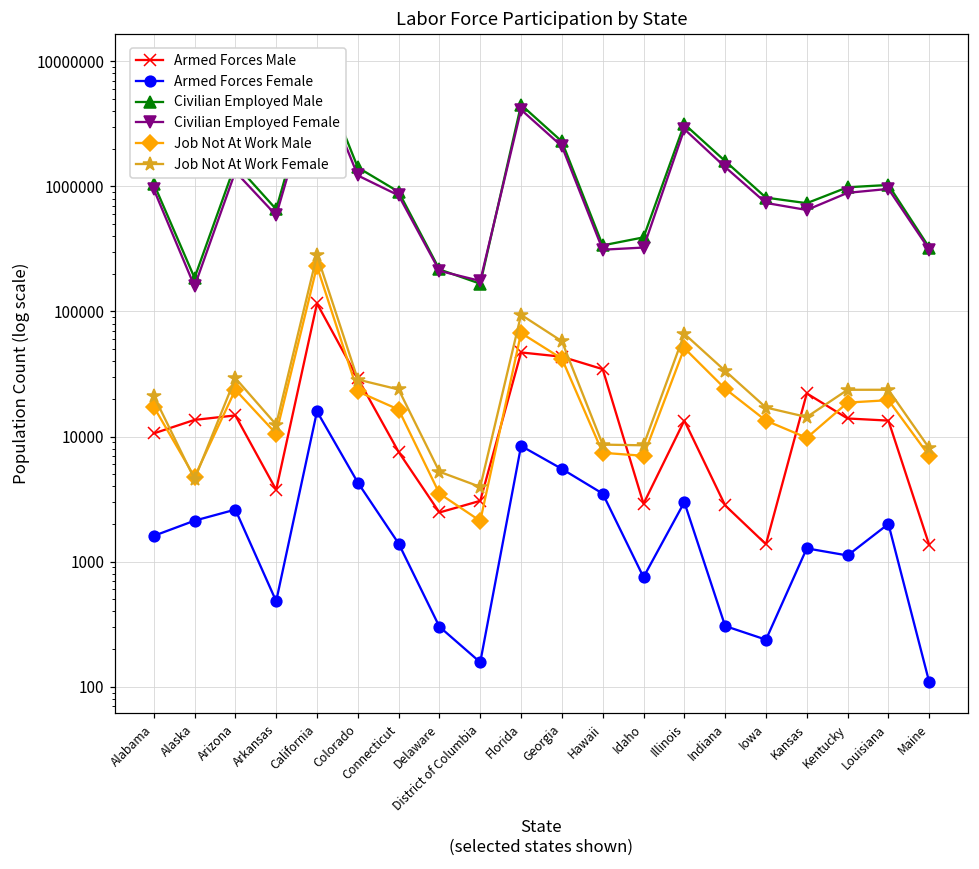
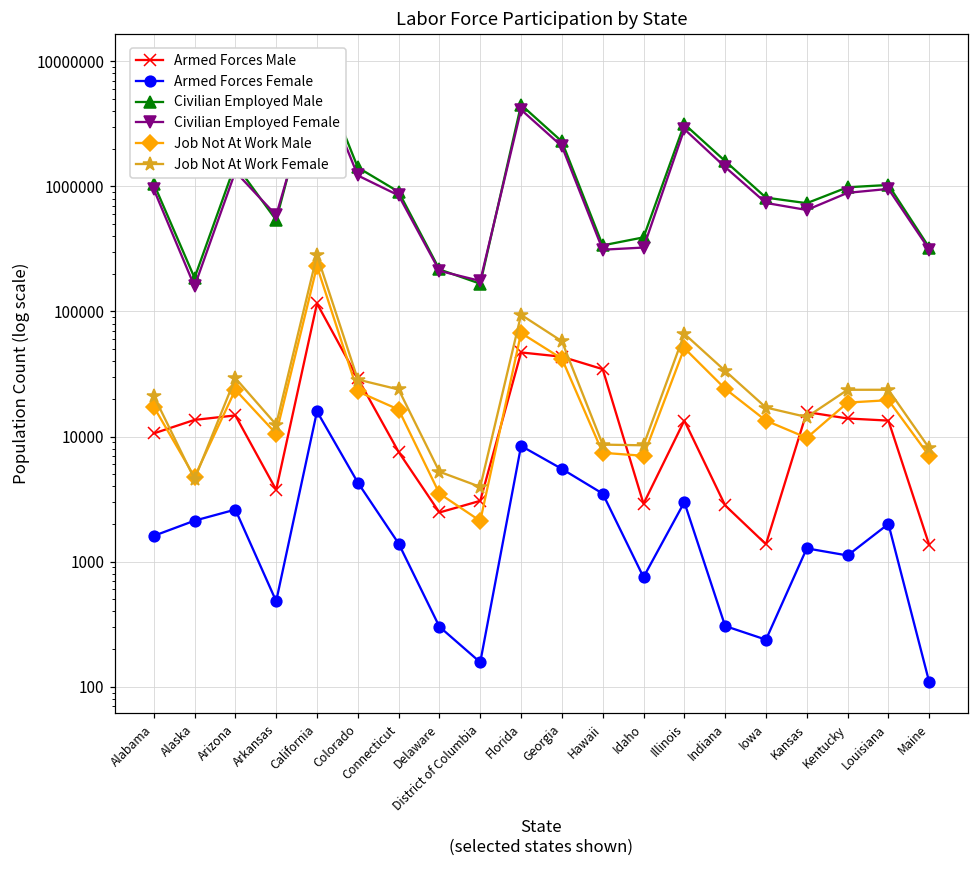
Civilian Employed Male, Arkansas: 700000 -> 500000
Armed Forces Male, Kansas: 22000 -> 16000
